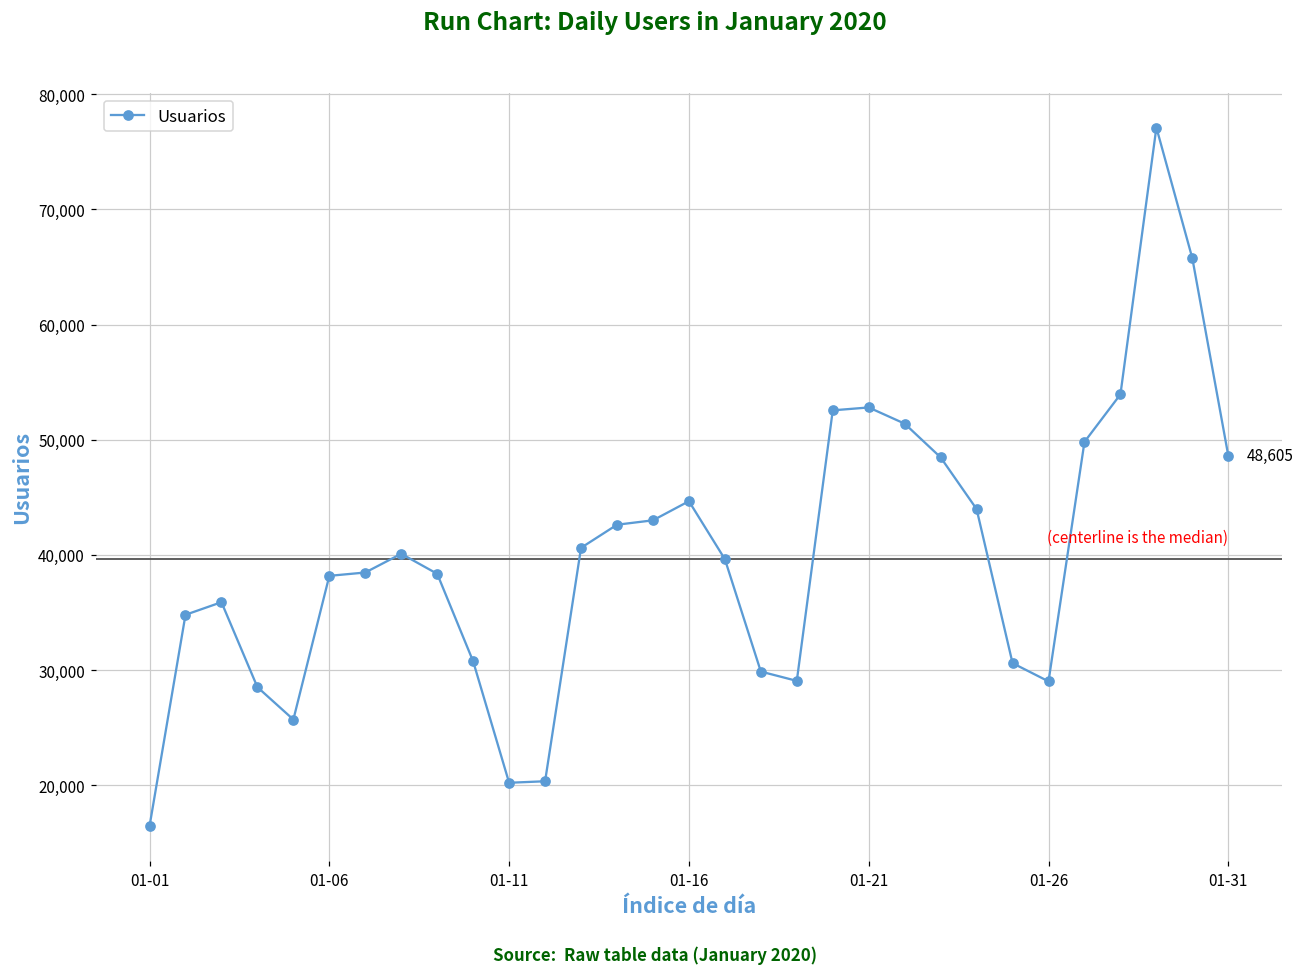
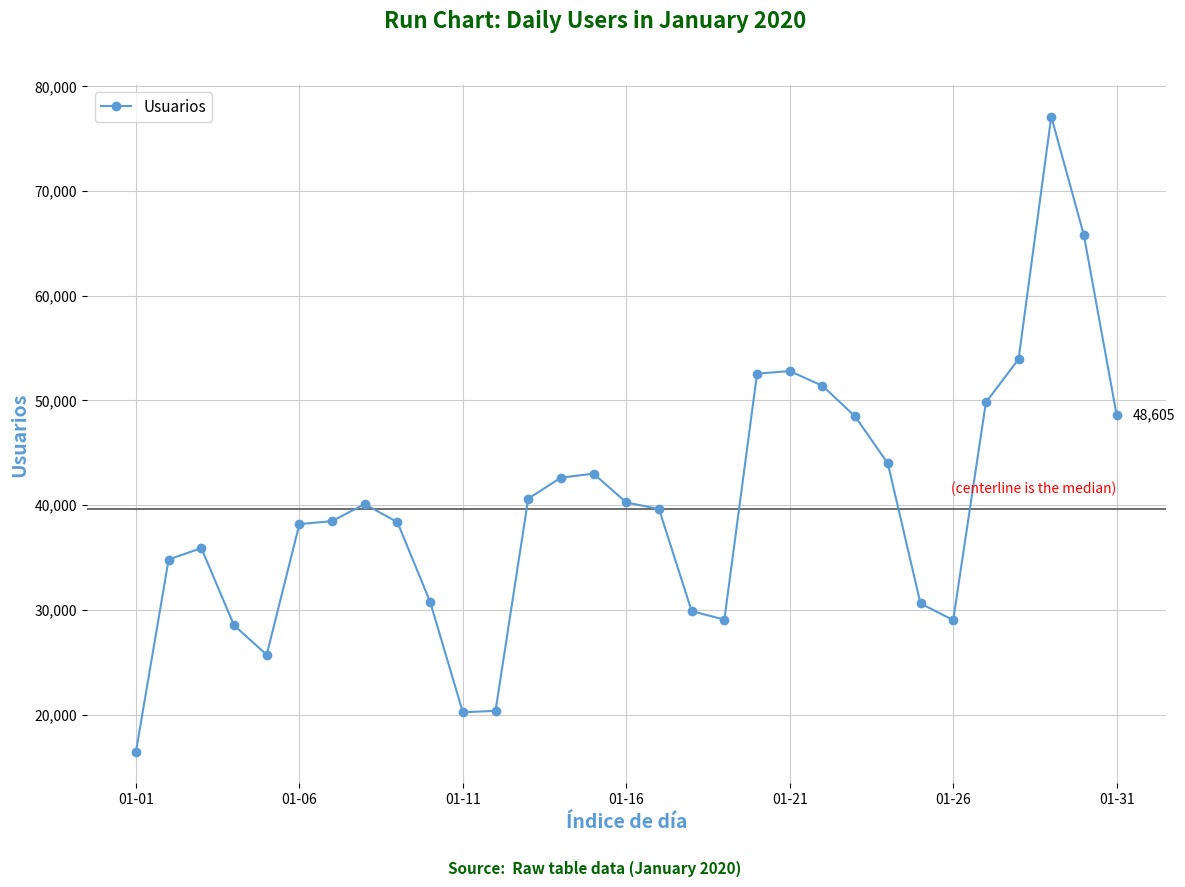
01-16: 44,700 -> 40,300
